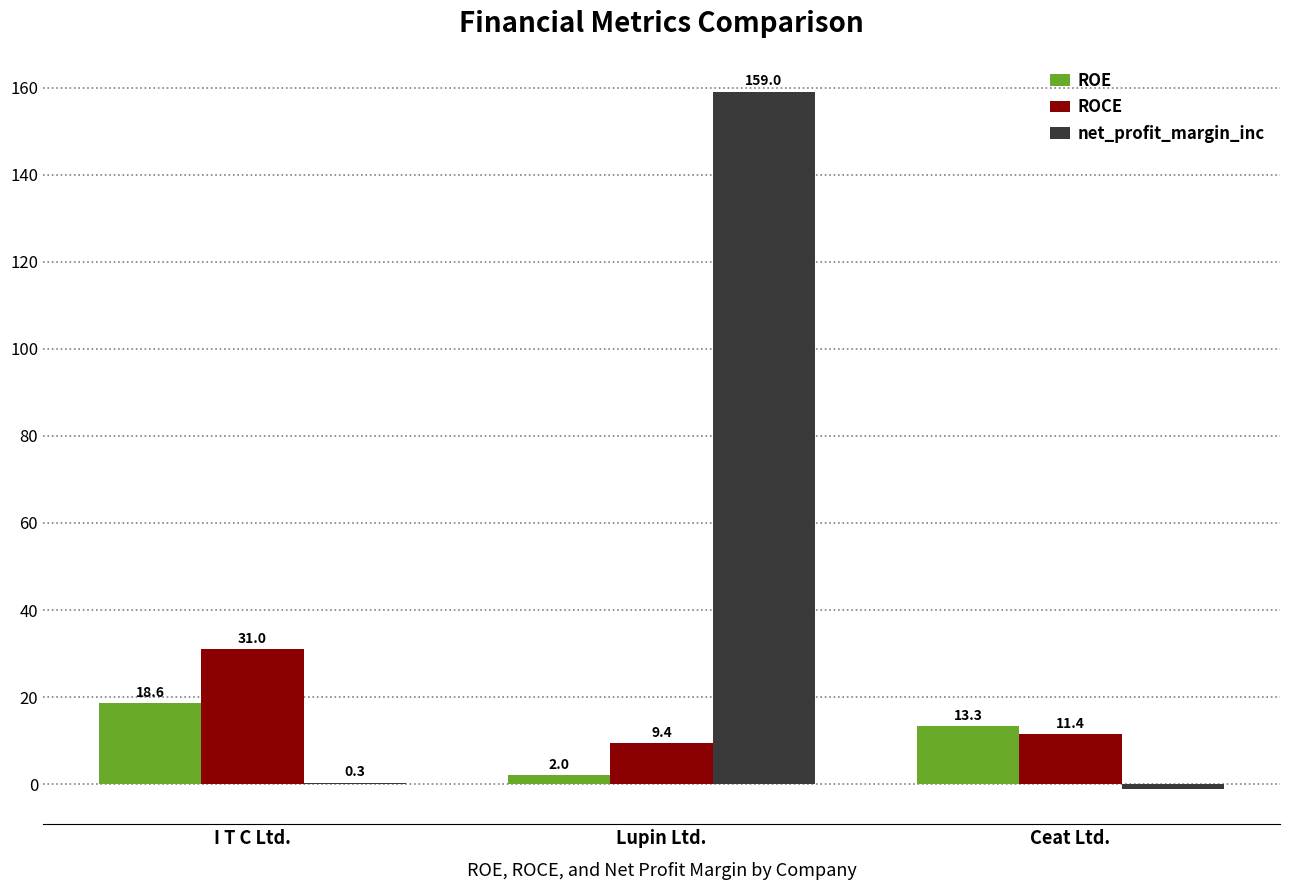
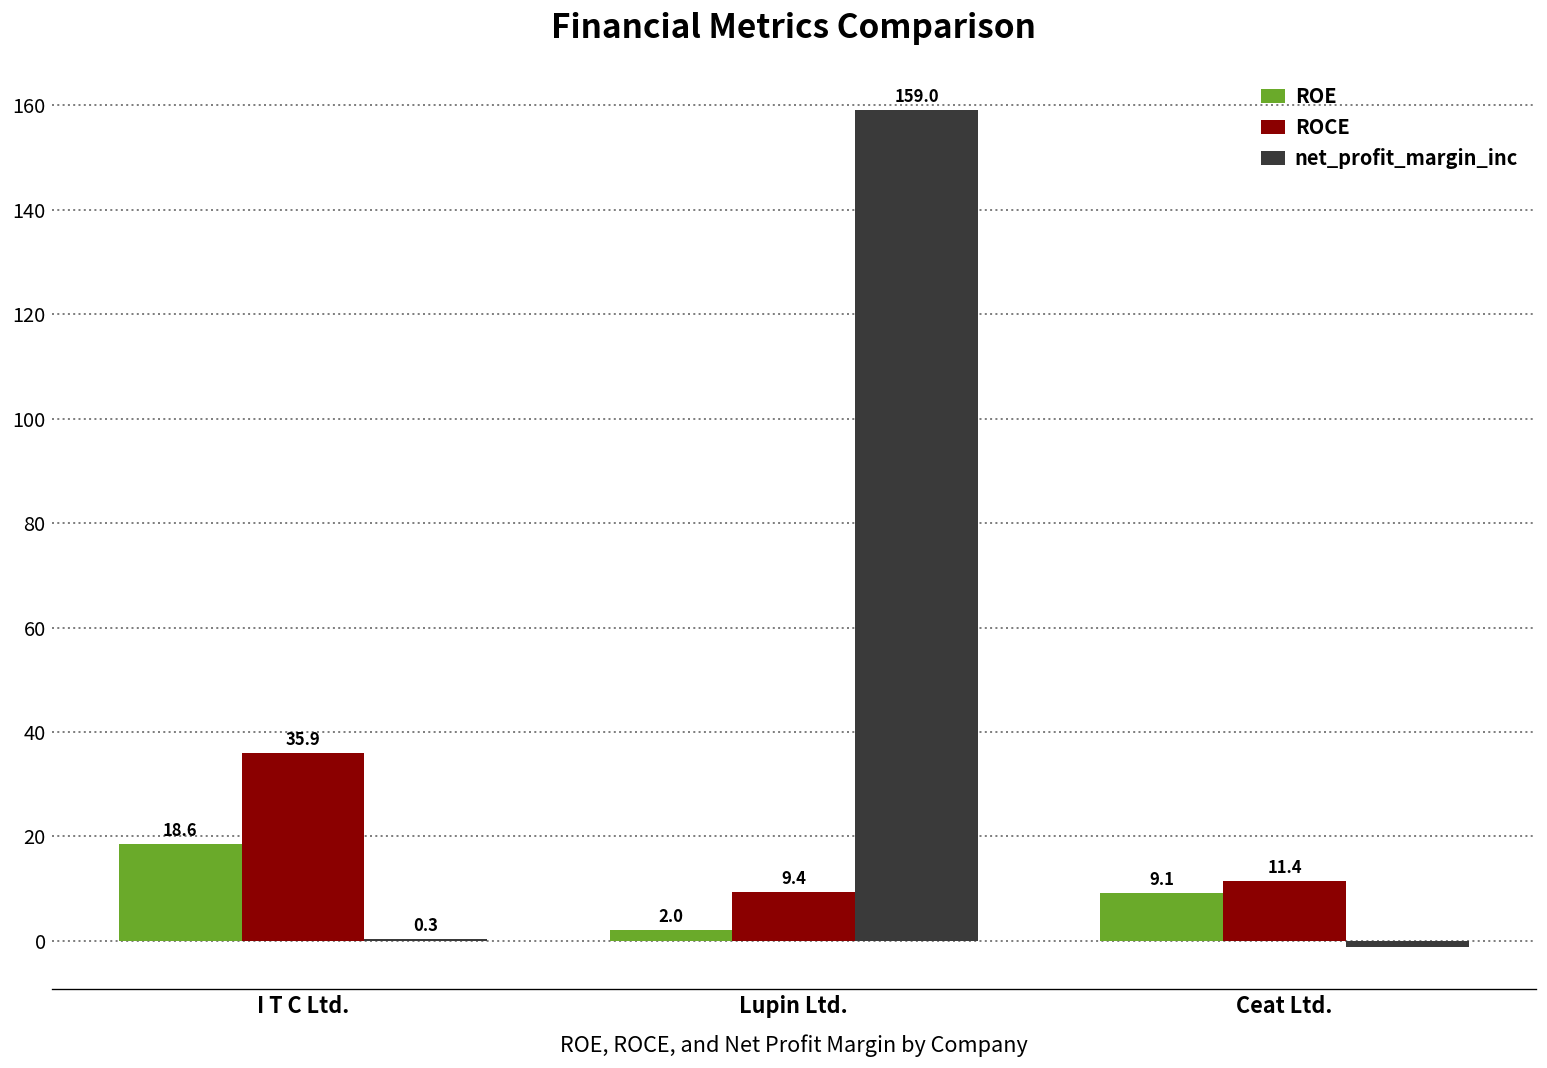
ROCE, I T C Ltd.: 31.0 -> 35.9
ROE, Ceat Ltd.: 13.3 -> 9.1
